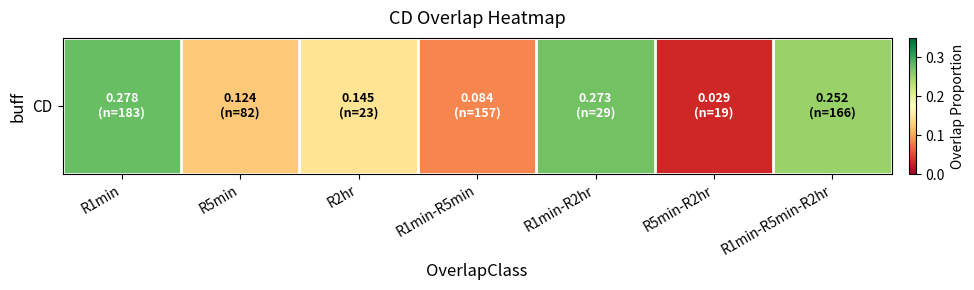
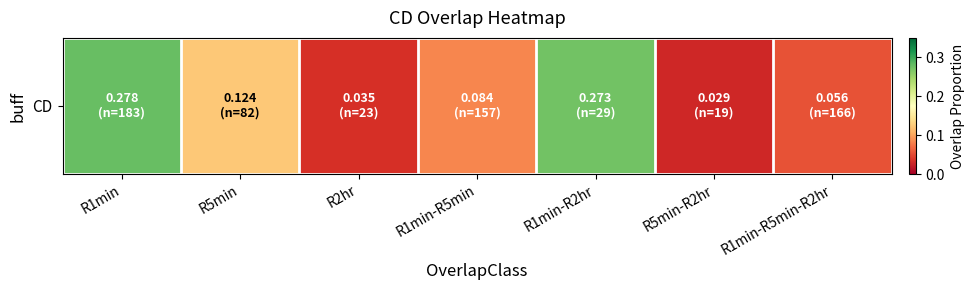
CD, R2hr: 0.145 -> 0.035
CD, R1min-R5min-R2hr: 0.252 -> 0.056
